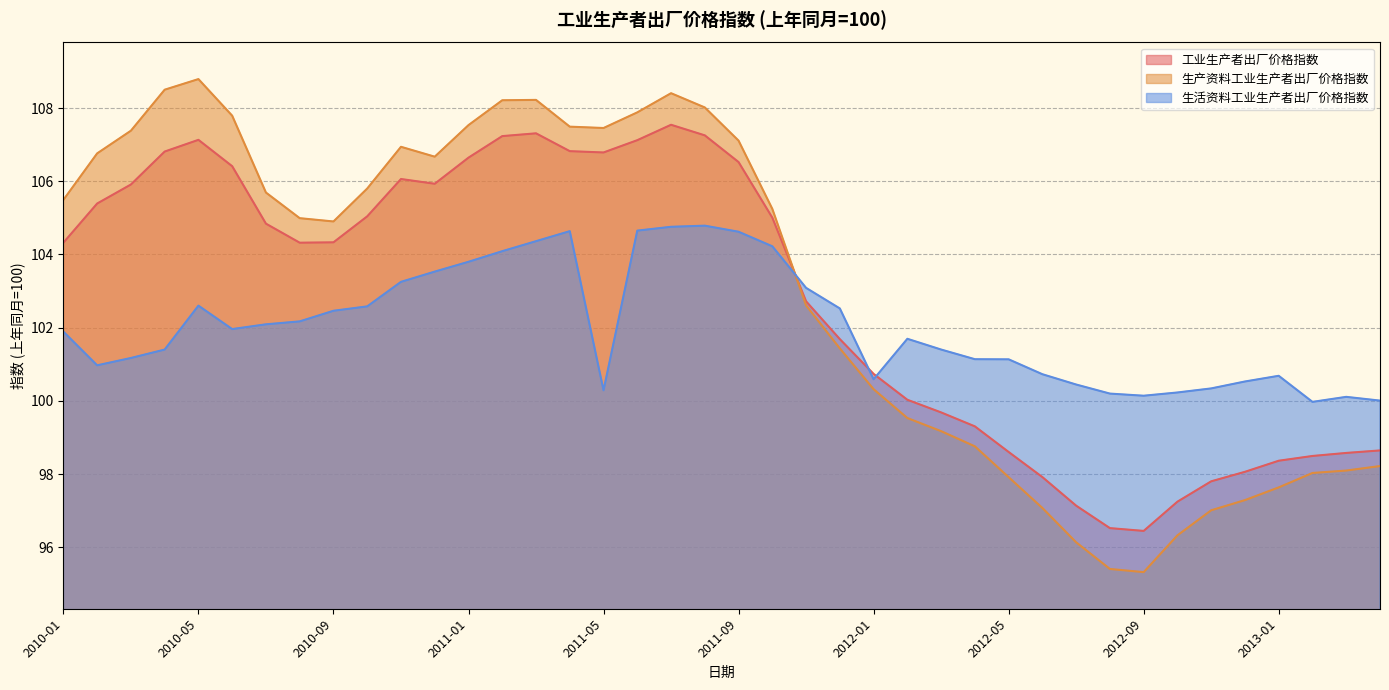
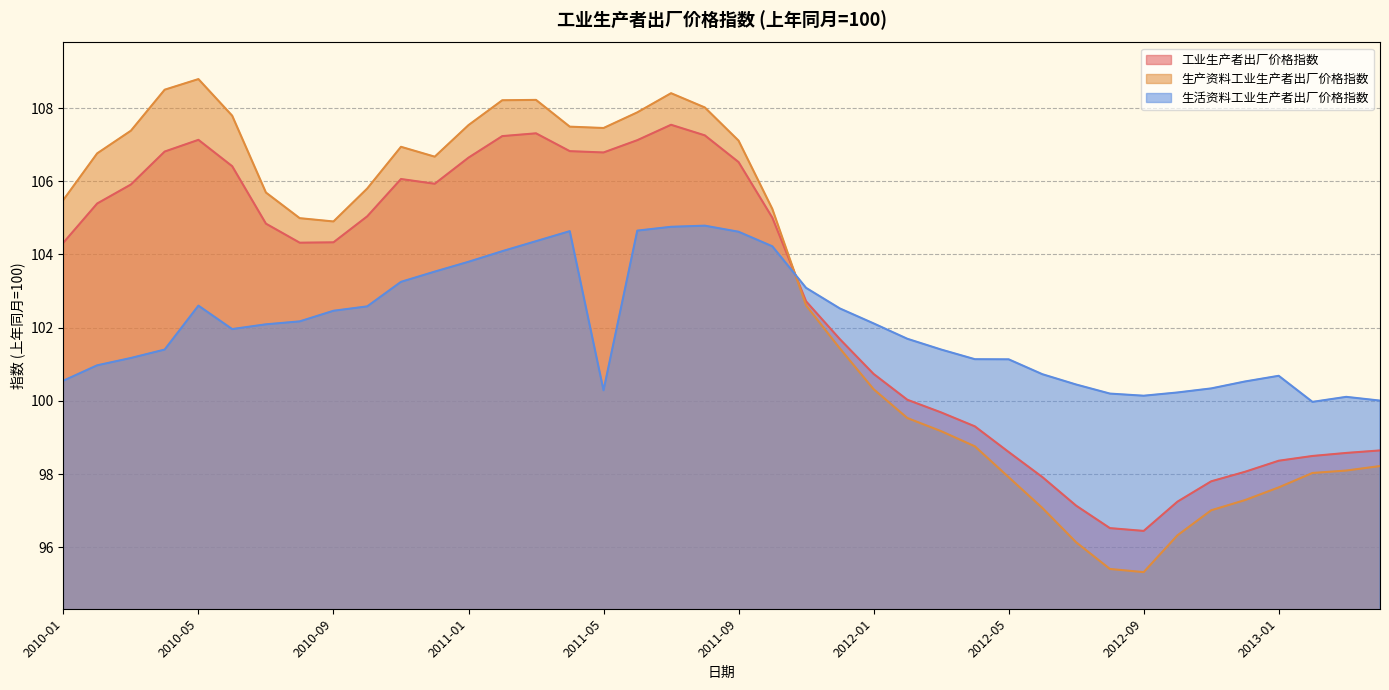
生活资料工业生产者出厂价格指数, 2010-01: 101.9 -> 100.6
生活资料工业生产者出厂价格指数, 2012-01: 100.6 -> 102.1
